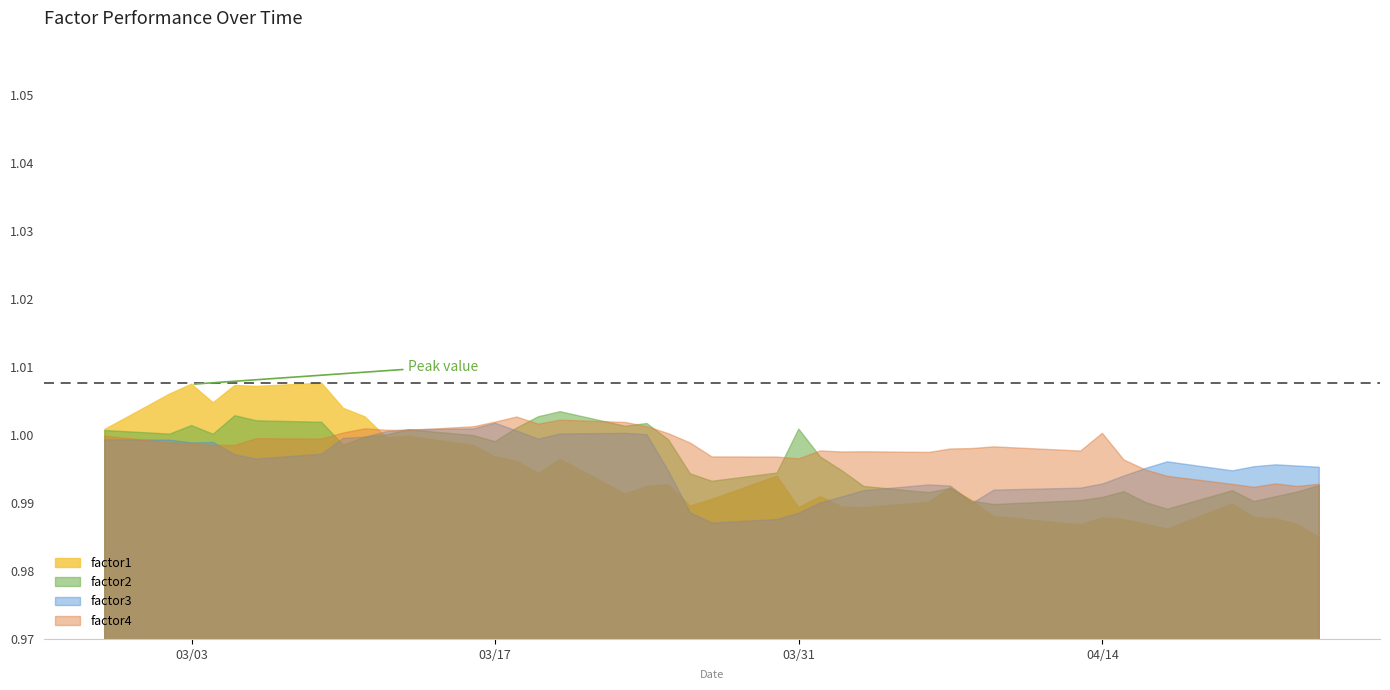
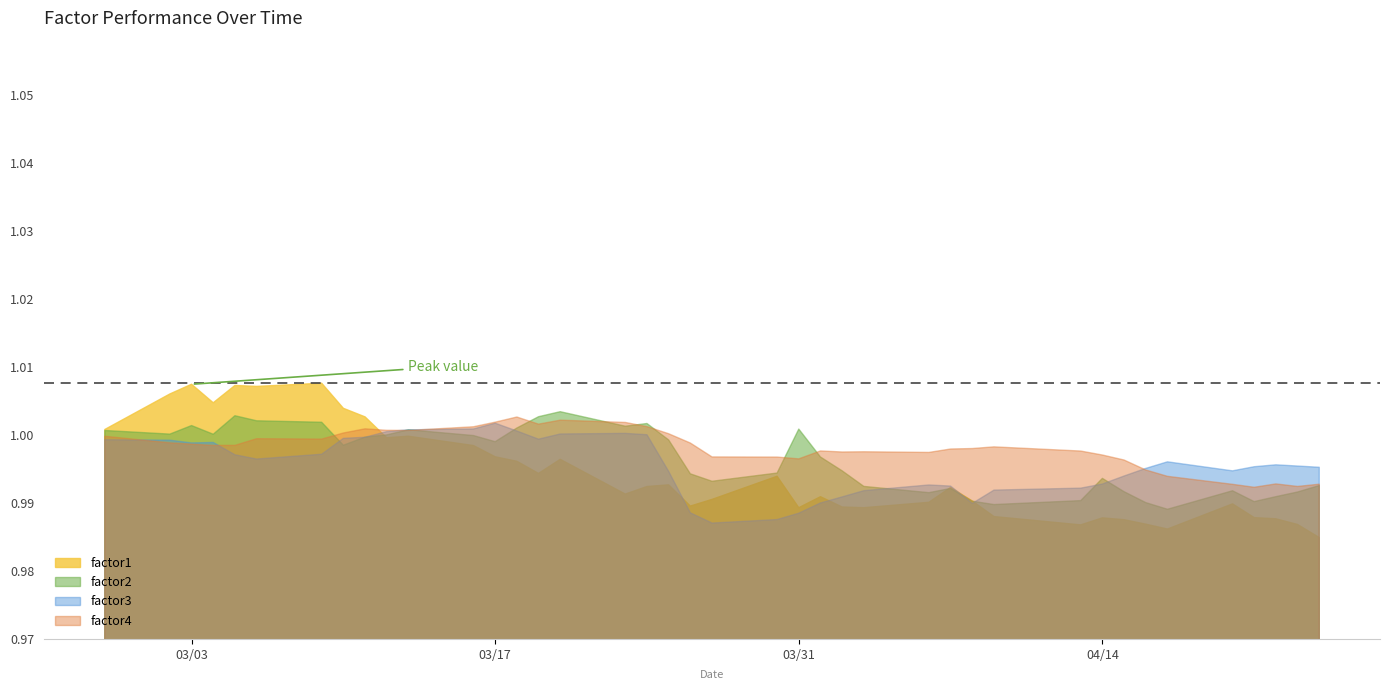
factor2, 04/14: 0.991 -> 0.994
factor4, 04/14: 1.000 -> 0.997
